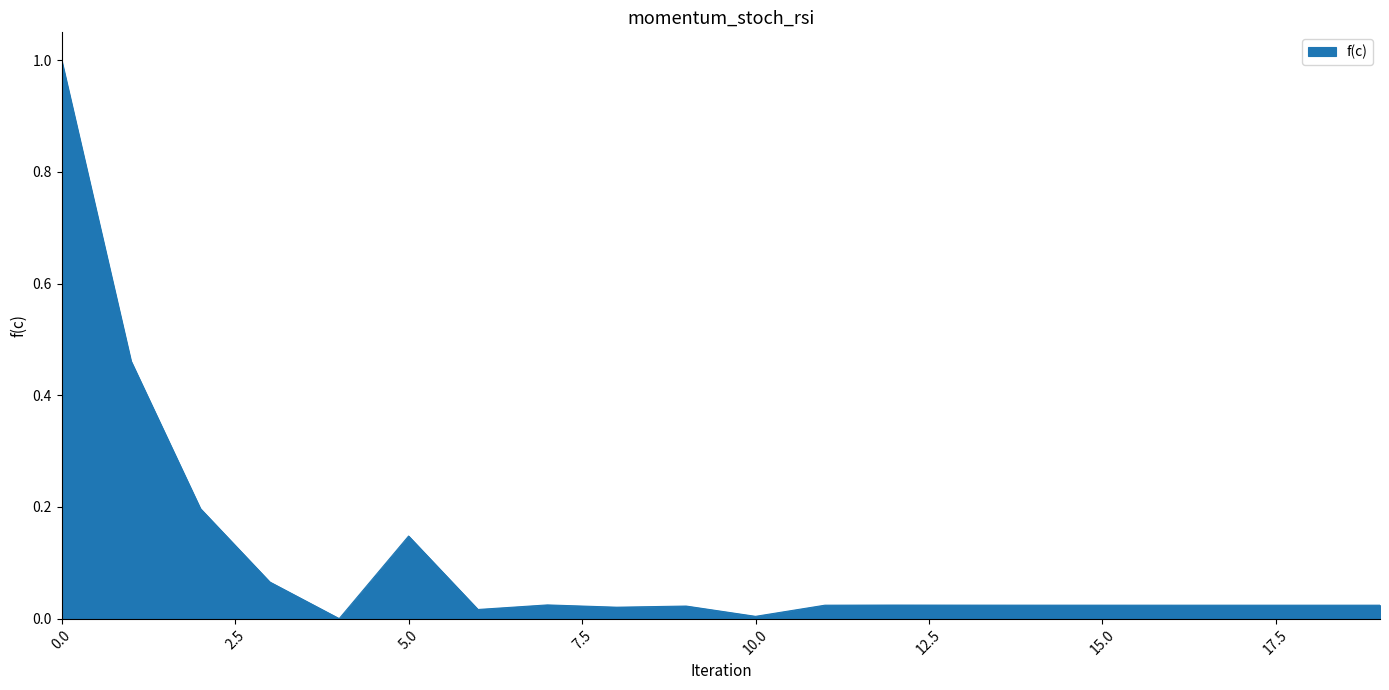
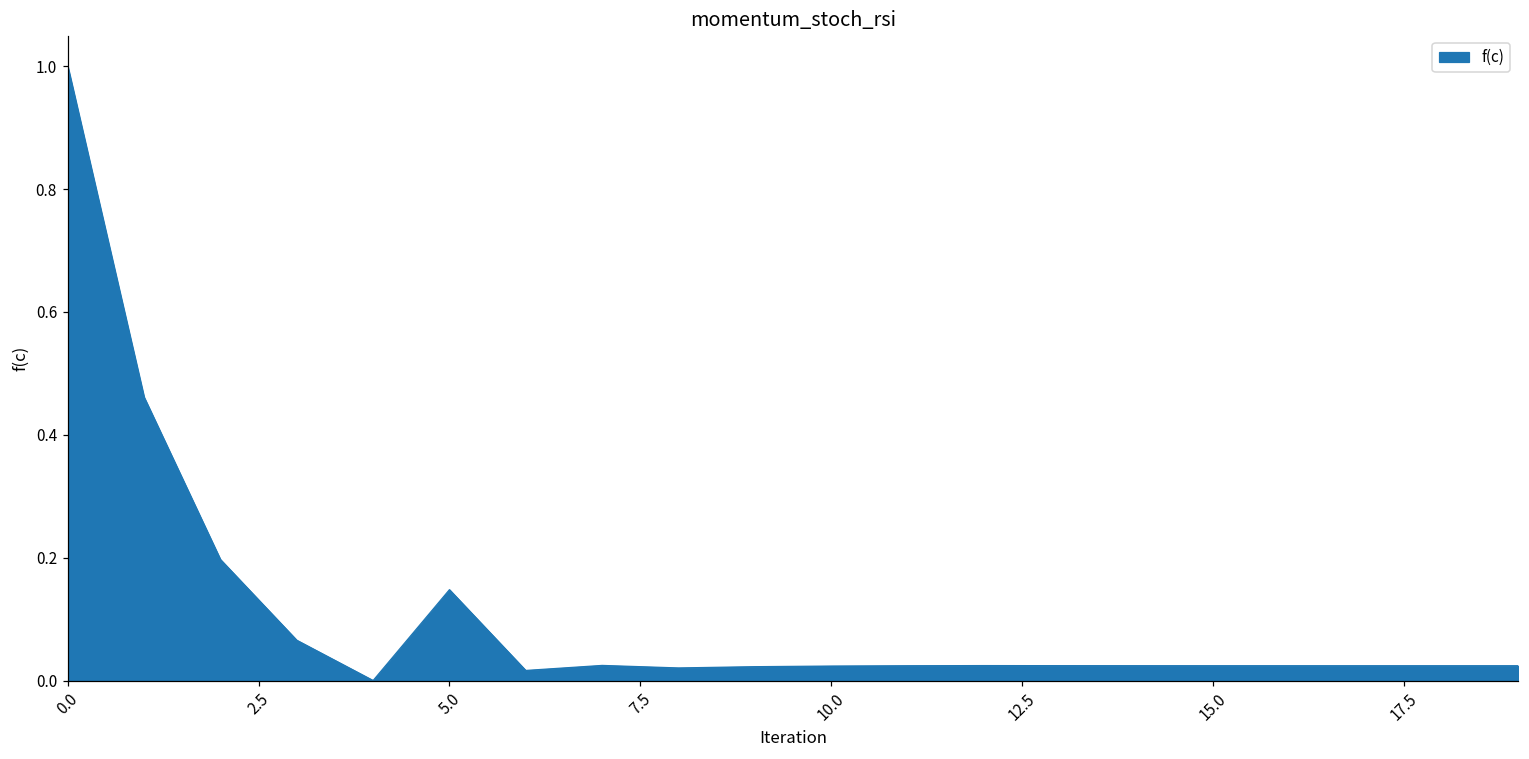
10.0: 0.00 -> 0.02
